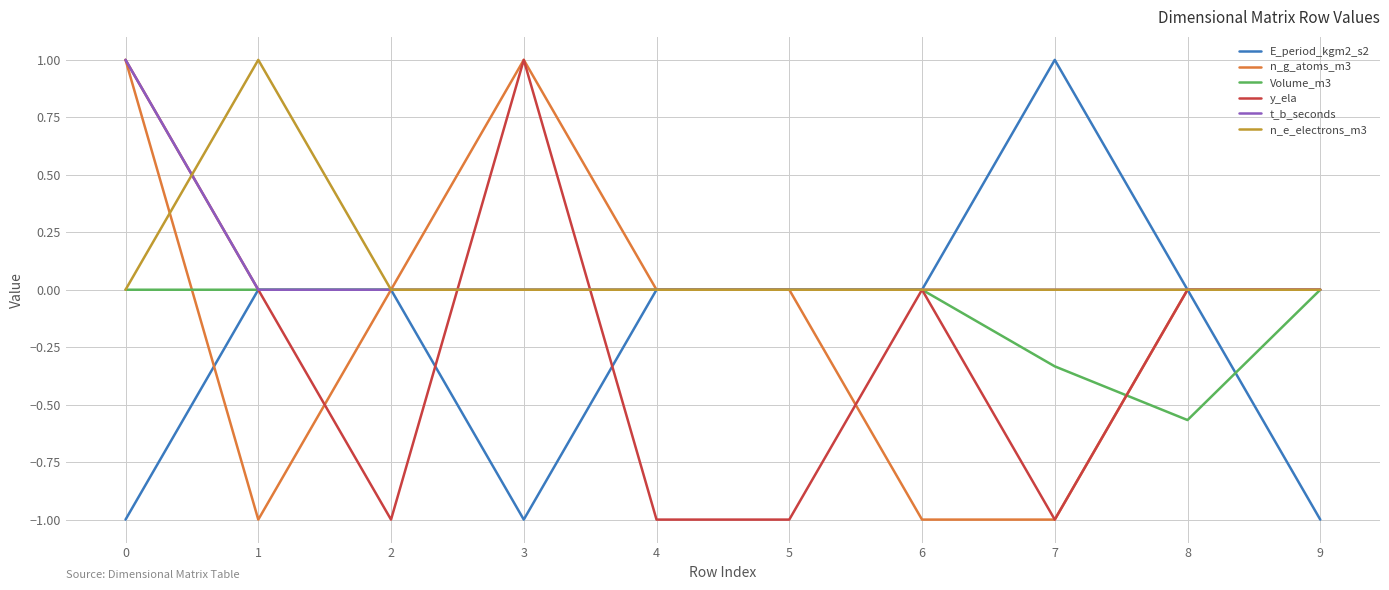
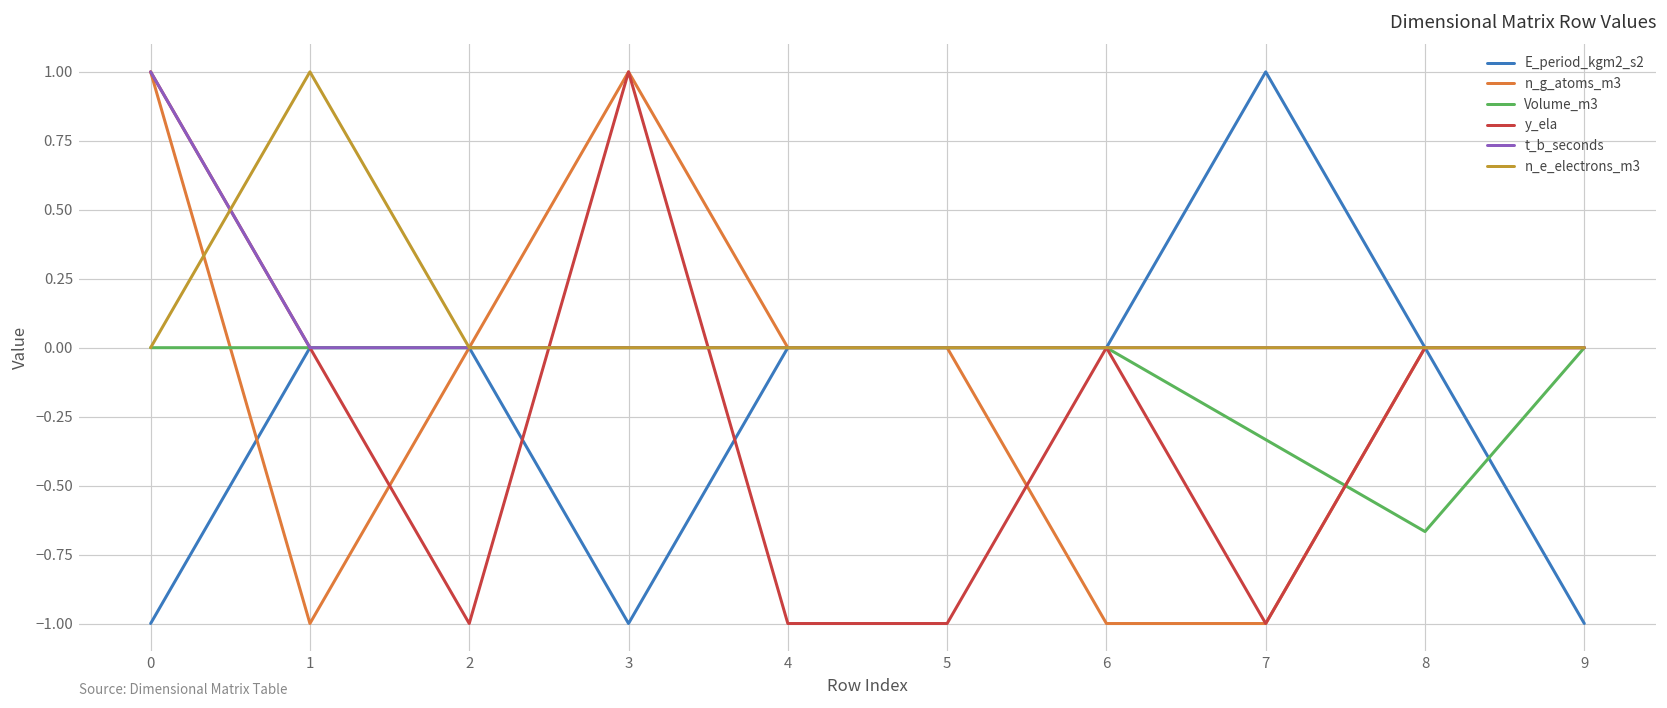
Volume_m3, 8: -0.57 -> -0.67
